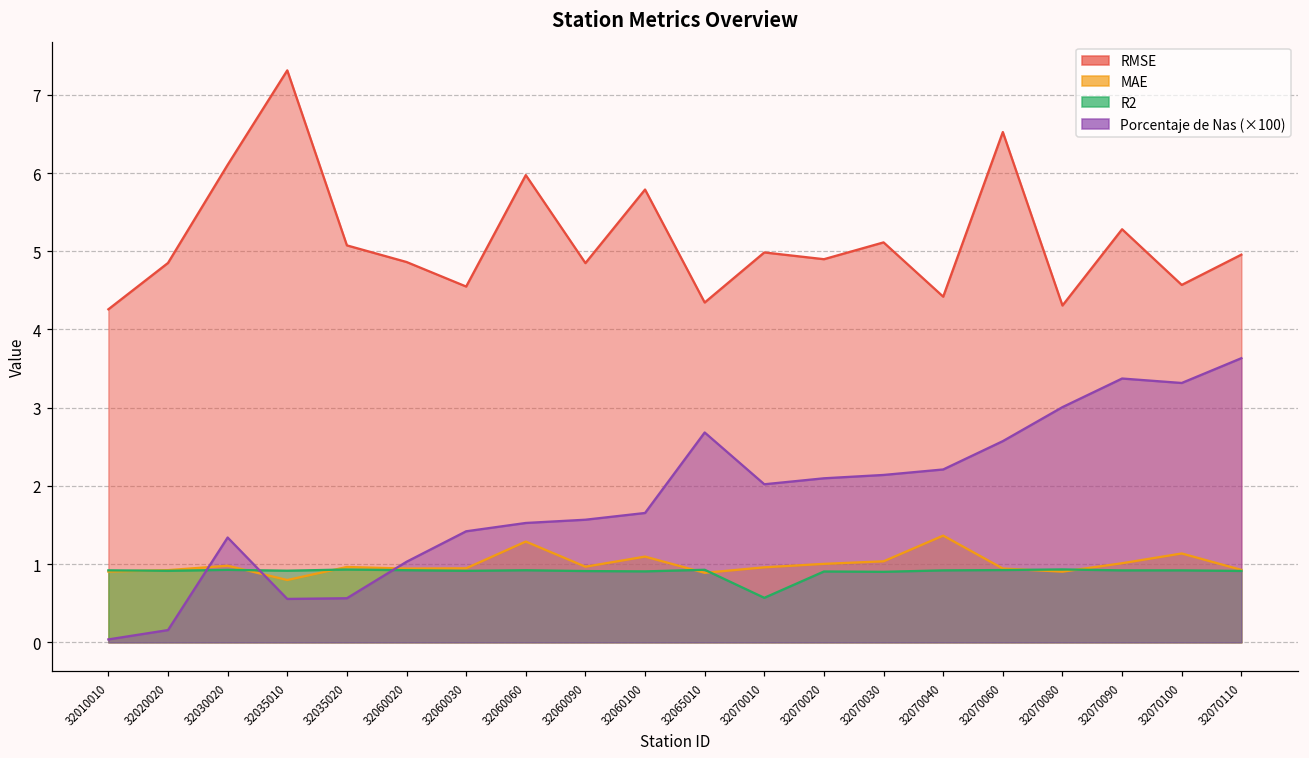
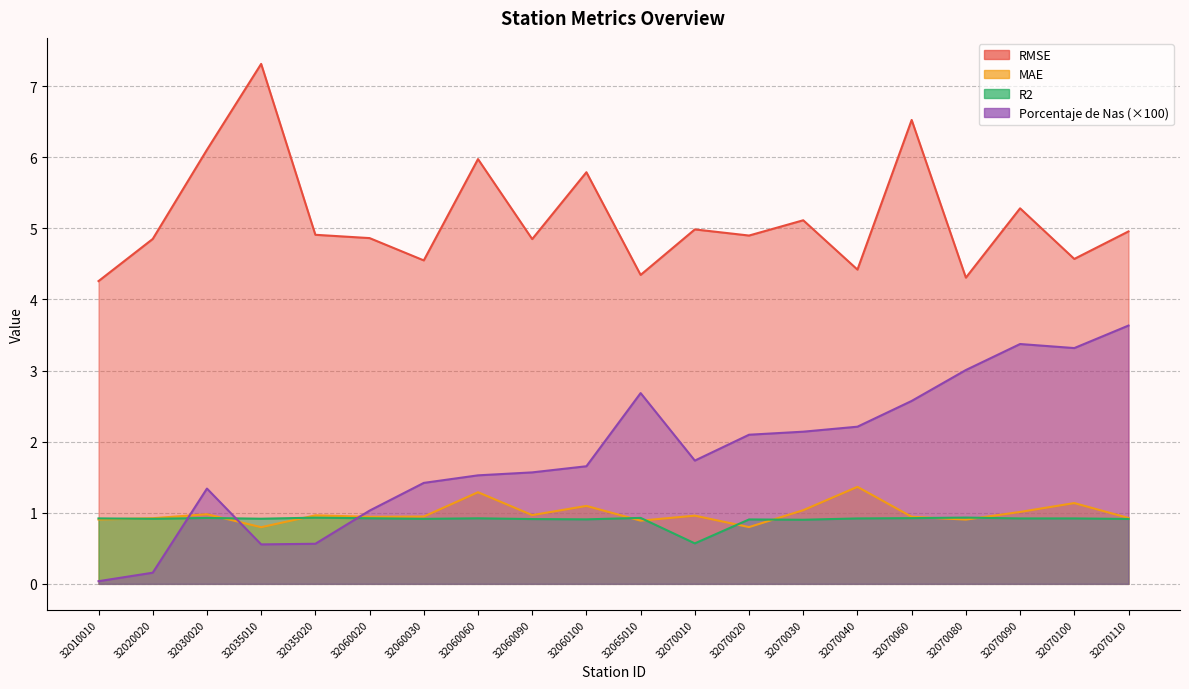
RMSE, 32035020: 5.1 -> 4.9
Porcentaje de Nas (×100), 32070010: 2.0 -> 1.7
MAE, 32070020: 1.0 -> 0.8
